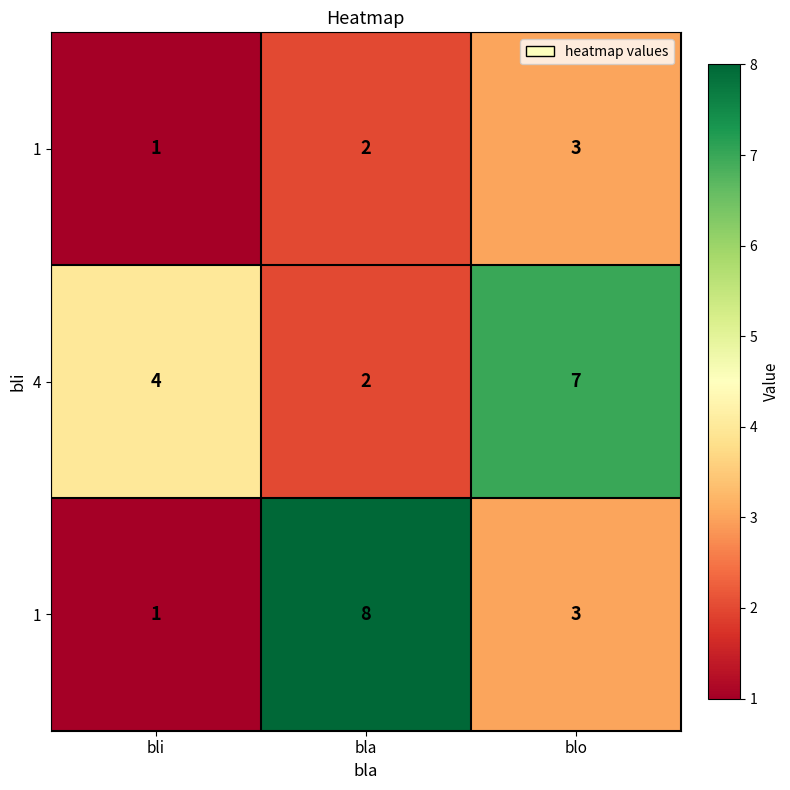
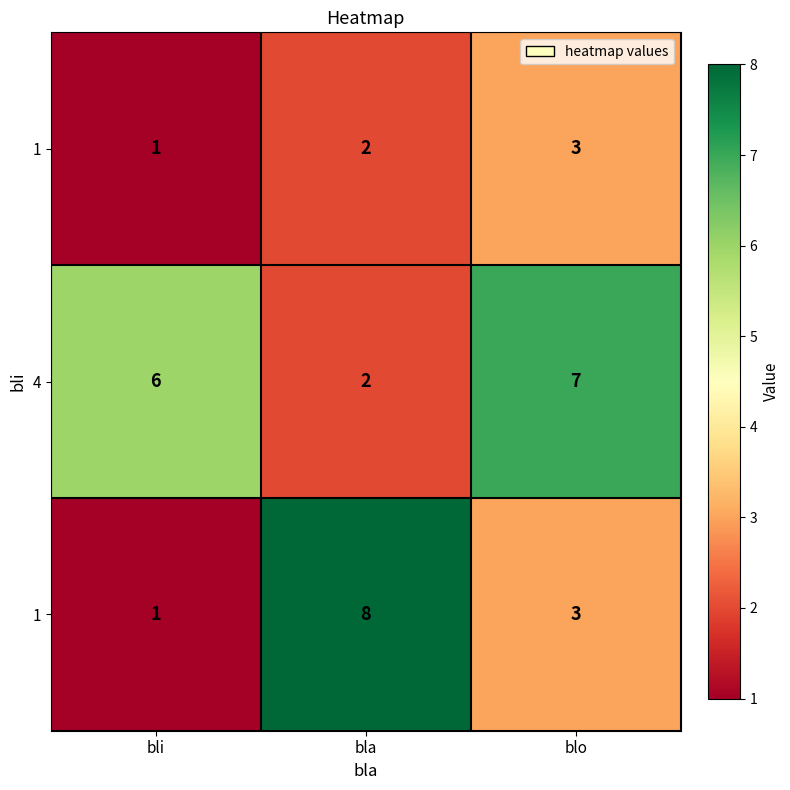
4, bli: 4 -> 6
